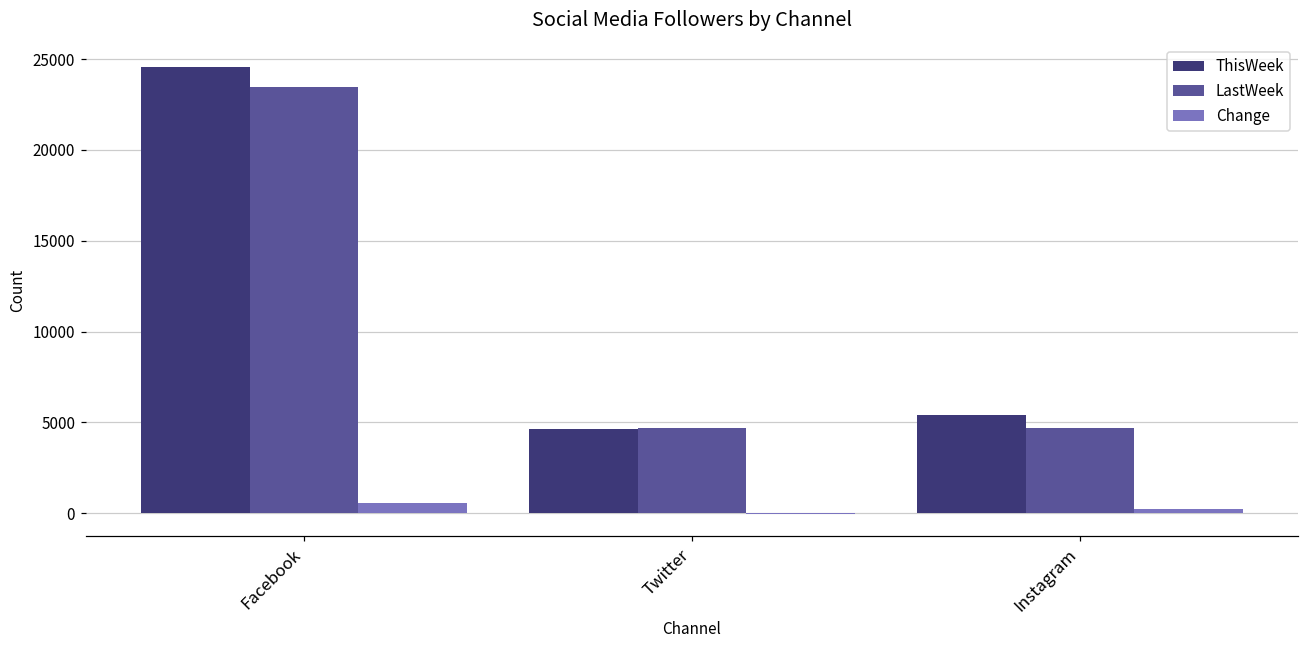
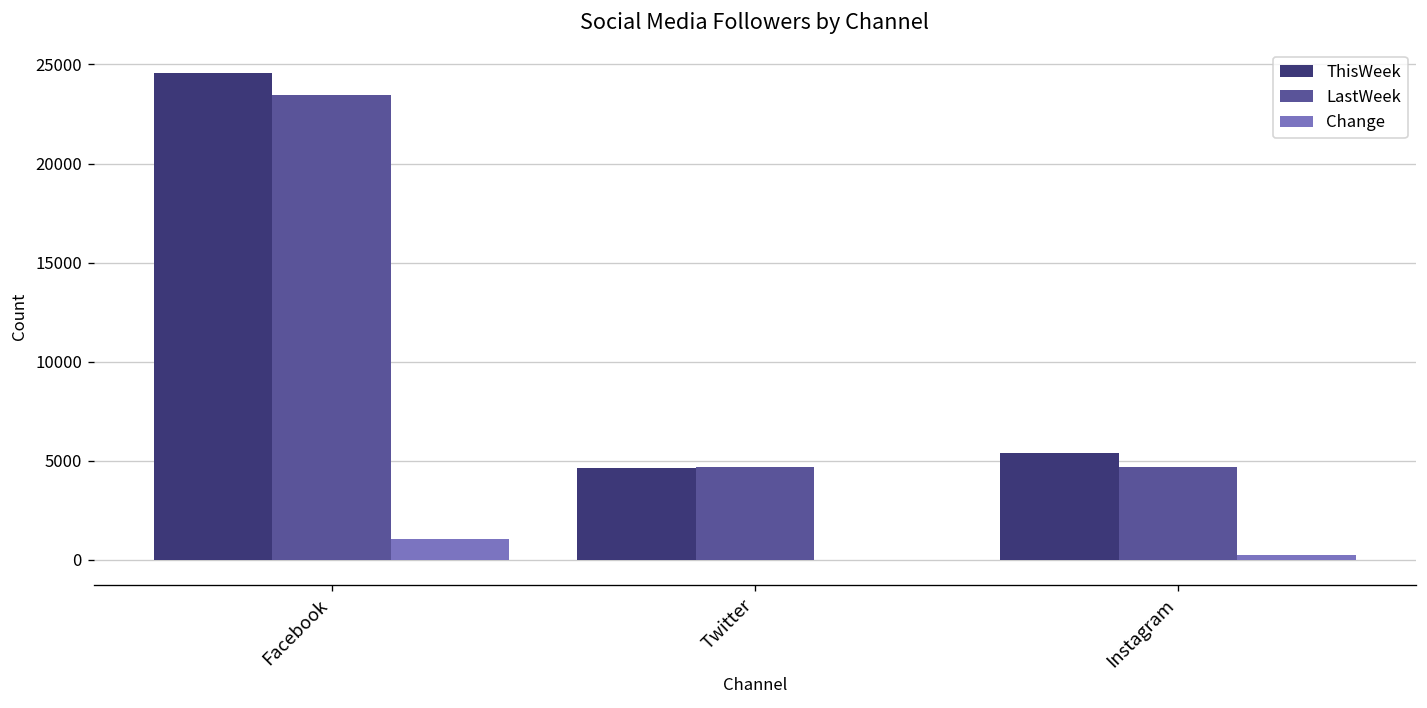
Change, Facebook: 500 -> 1100
